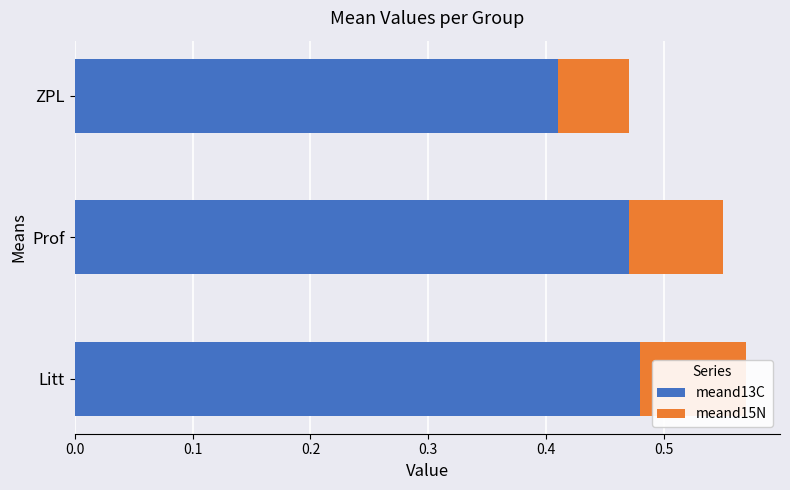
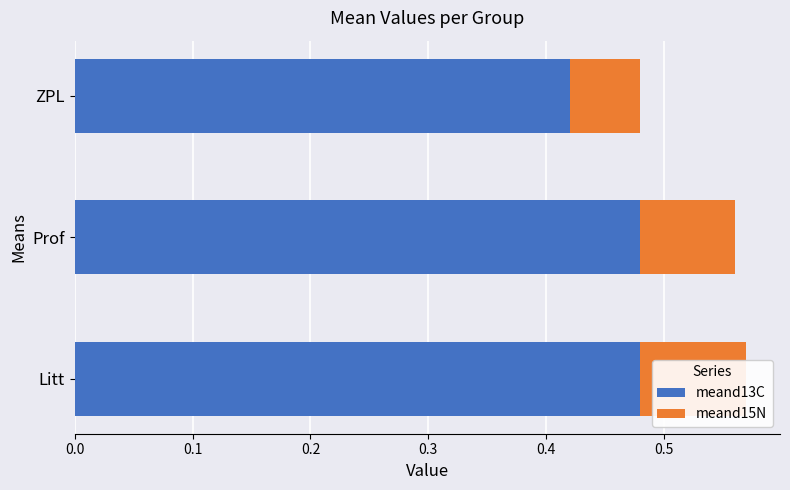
meand13C, ZPL: 0.41 -> 0.42
meand13C, Prof: 0.47 -> 0.48
